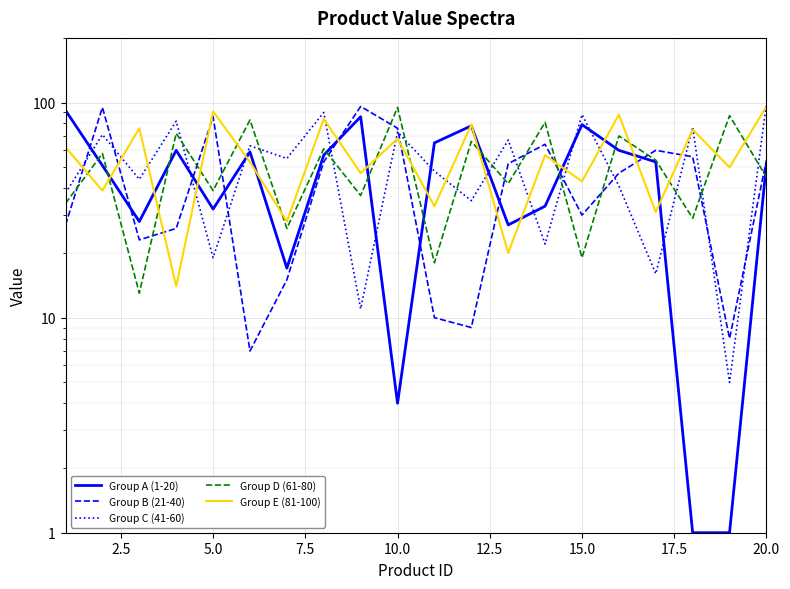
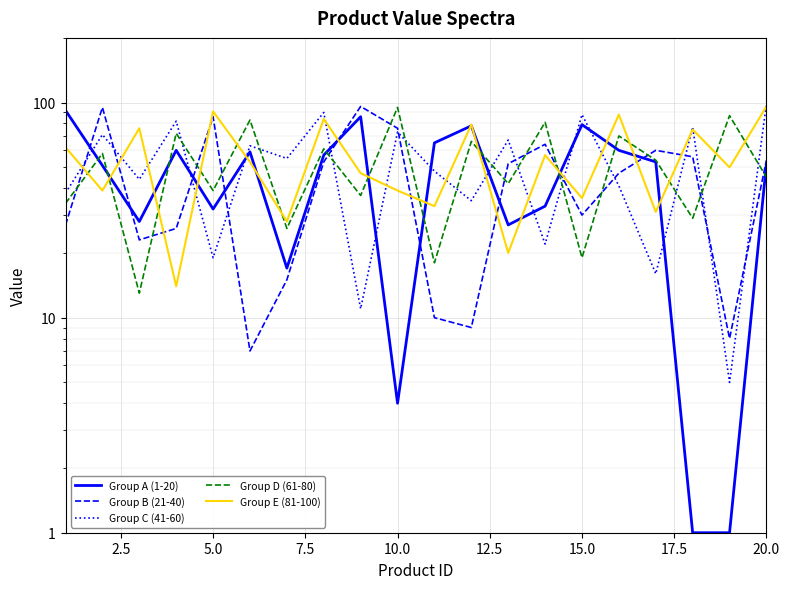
Group E (81-100), 10.0: 68 -> 39
Group E (81-100), 15.0: 43 -> 36
